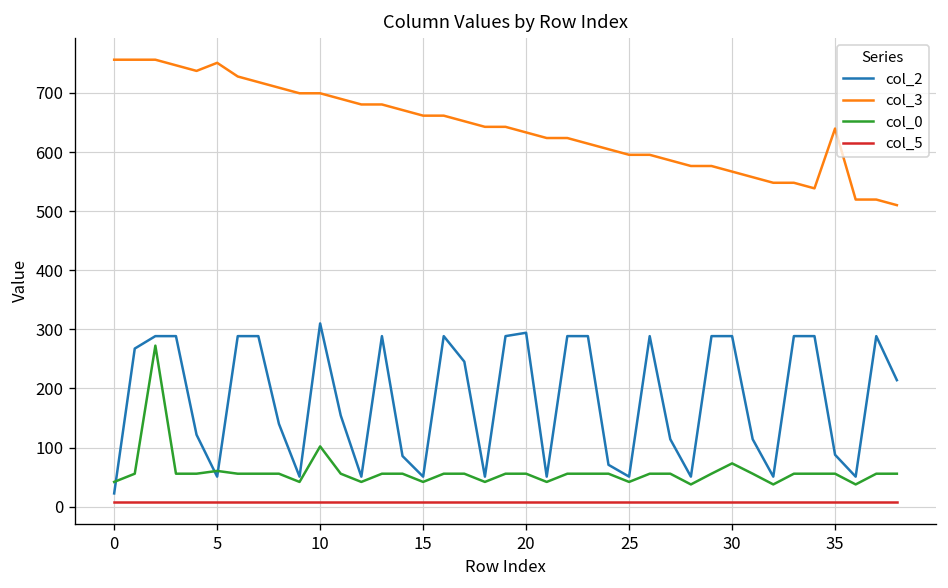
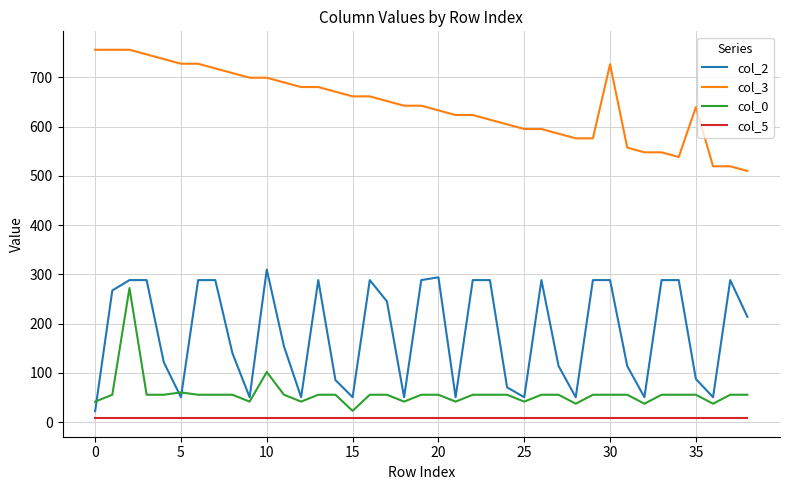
col_3, 5: 750 -> 730
col_0, 15: 40 -> 20
col_3, 30: 570 -> 730
col_0, 30: 70 -> 60
